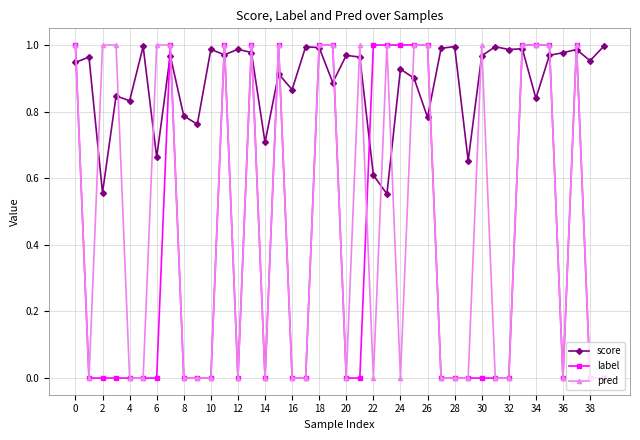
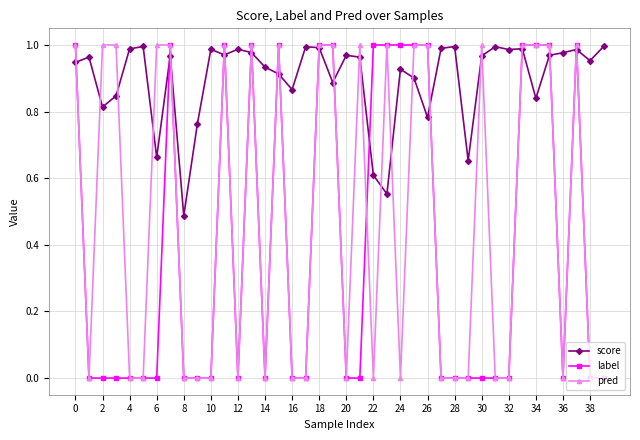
score, 2: 0.56 -> 0.81
score, 4: 0.83 -> 0.99
score, 8: 0.79 -> 0.49
score, 14: 0.71 -> 0.93
